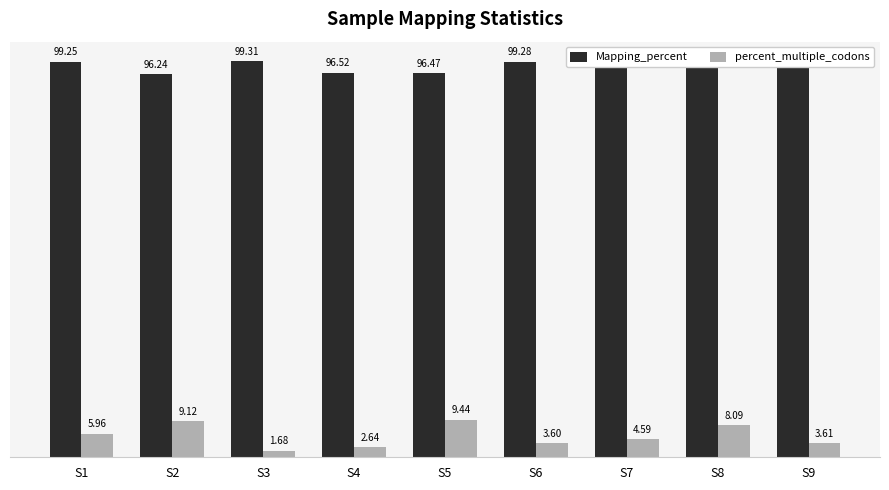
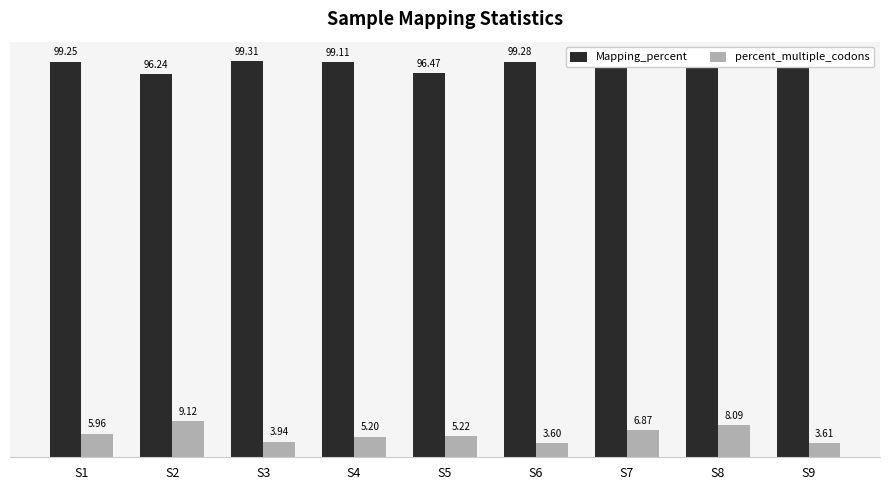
percent_multiple_codons, S3: 1.68 -> 3.94
Mapping_percent, S4: 96.52 -> 99.11
percent_multiple_codons, S4: 2.64 -> 5.20
percent_multiple_codons, S5: 9.44 -> 5.22
percent_multiple_codons, S7: 4.59 -> 6.87
